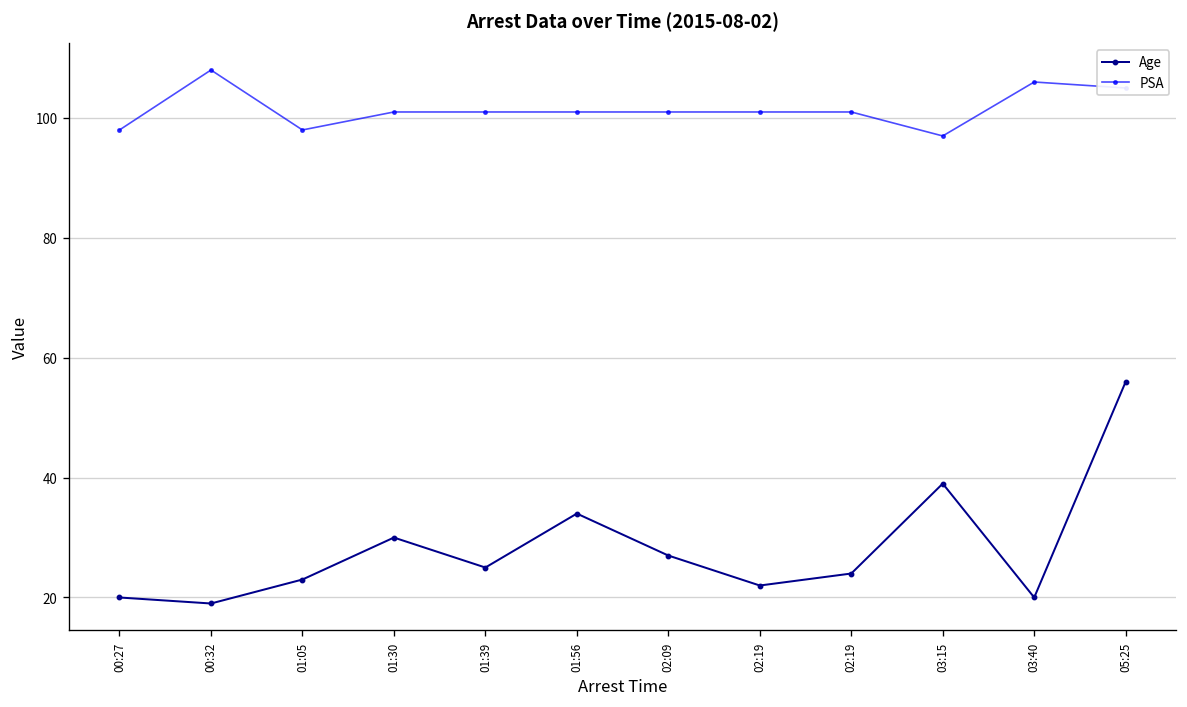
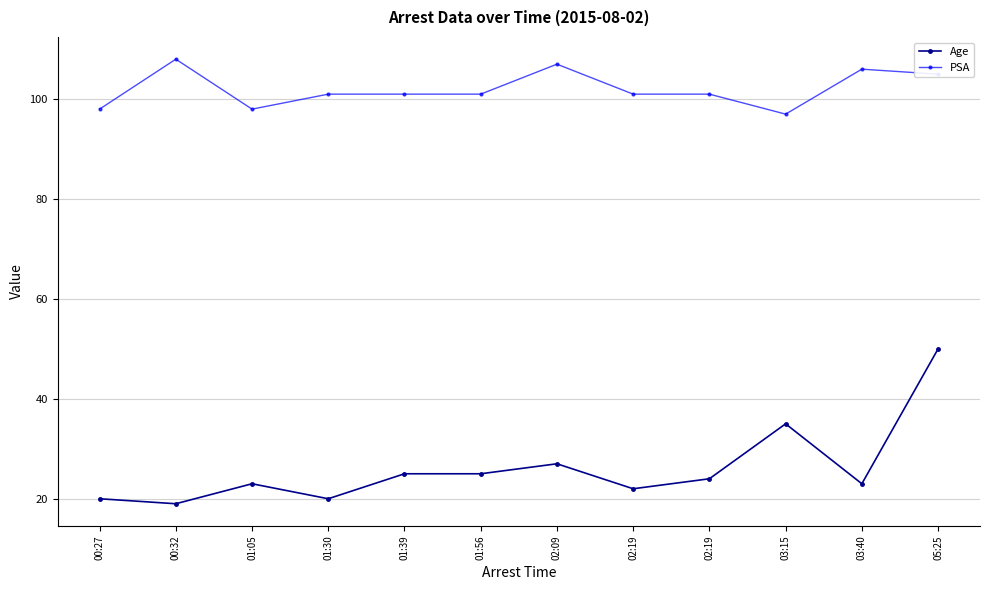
Age, 01:30: 30 -> 20
Age, 01:56: 34 -> 25
PSA, 02:09: 101 -> 107
Age, 03:15: 39 -> 35
Age, 03:40: 20 -> 23
Age, 05:25: 56 -> 50
